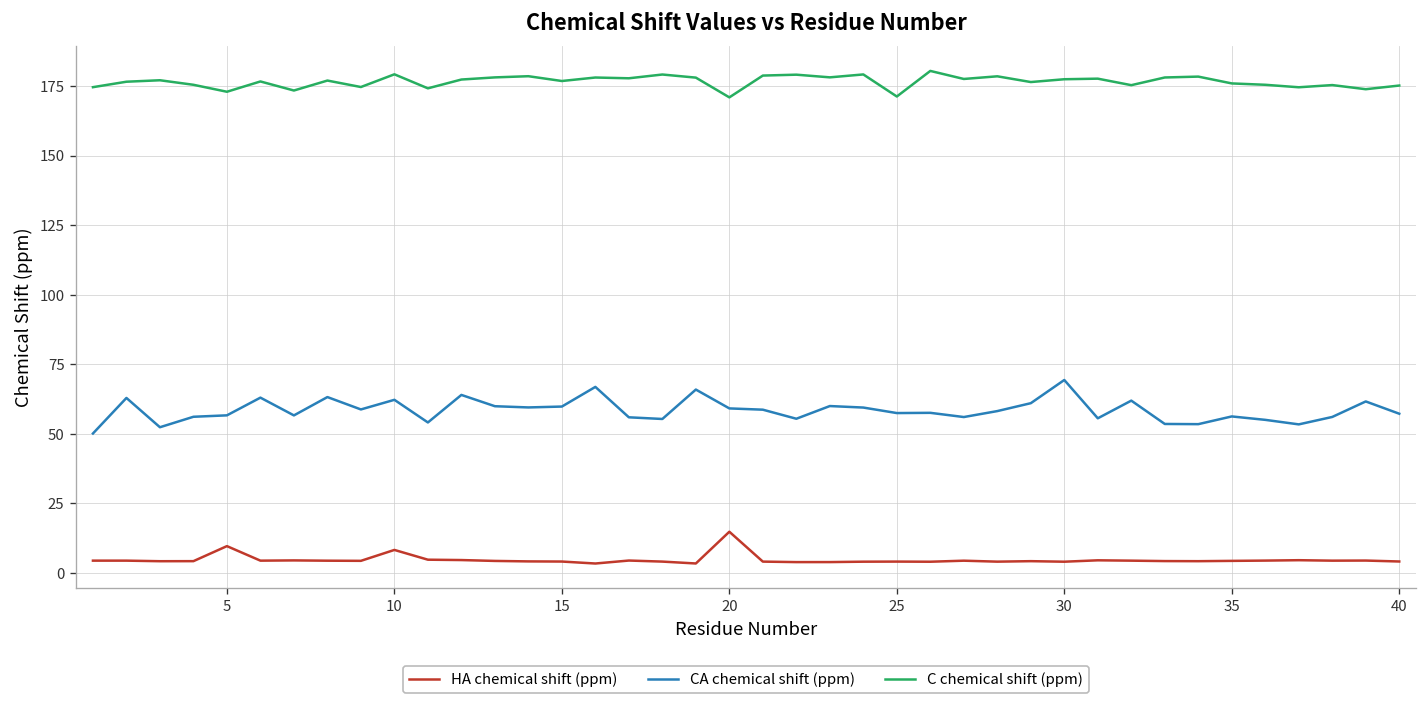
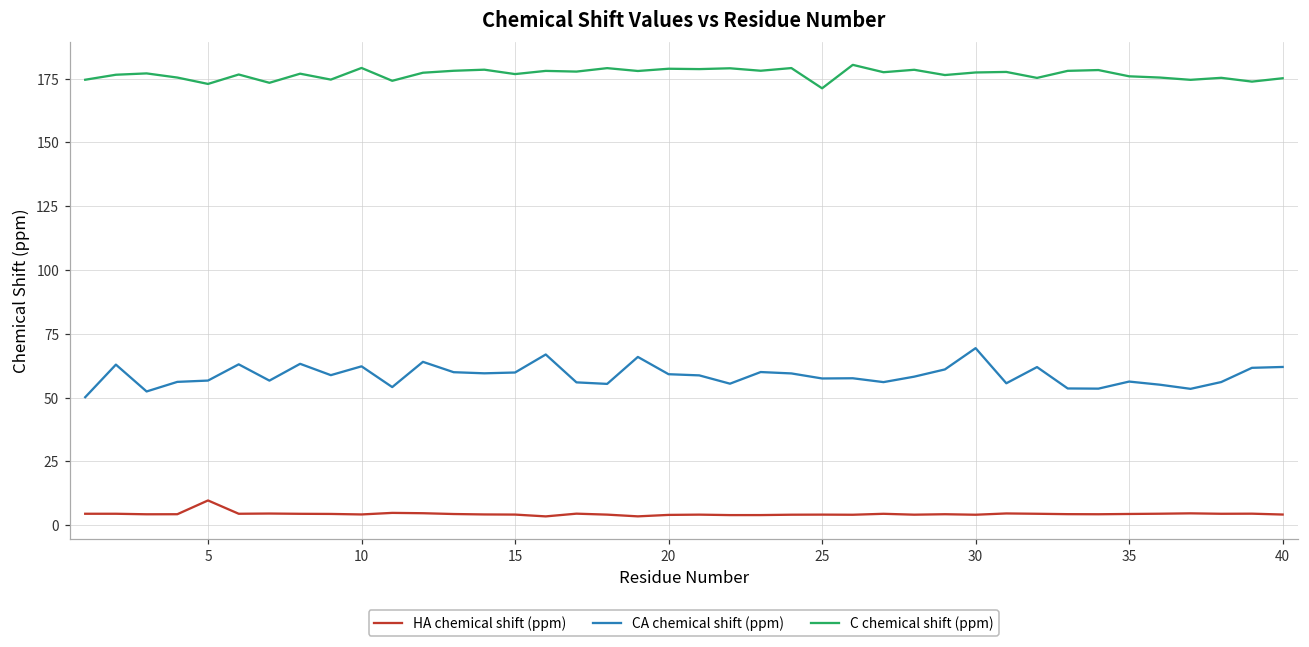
HA chemical shift (ppm), 10: 8 -> 4
HA chemical shift (ppm), 20: 15 -> 4
C chemical shift (ppm), 20: 171 -> 179
CA chemical shift (ppm), 40: 57 -> 62
